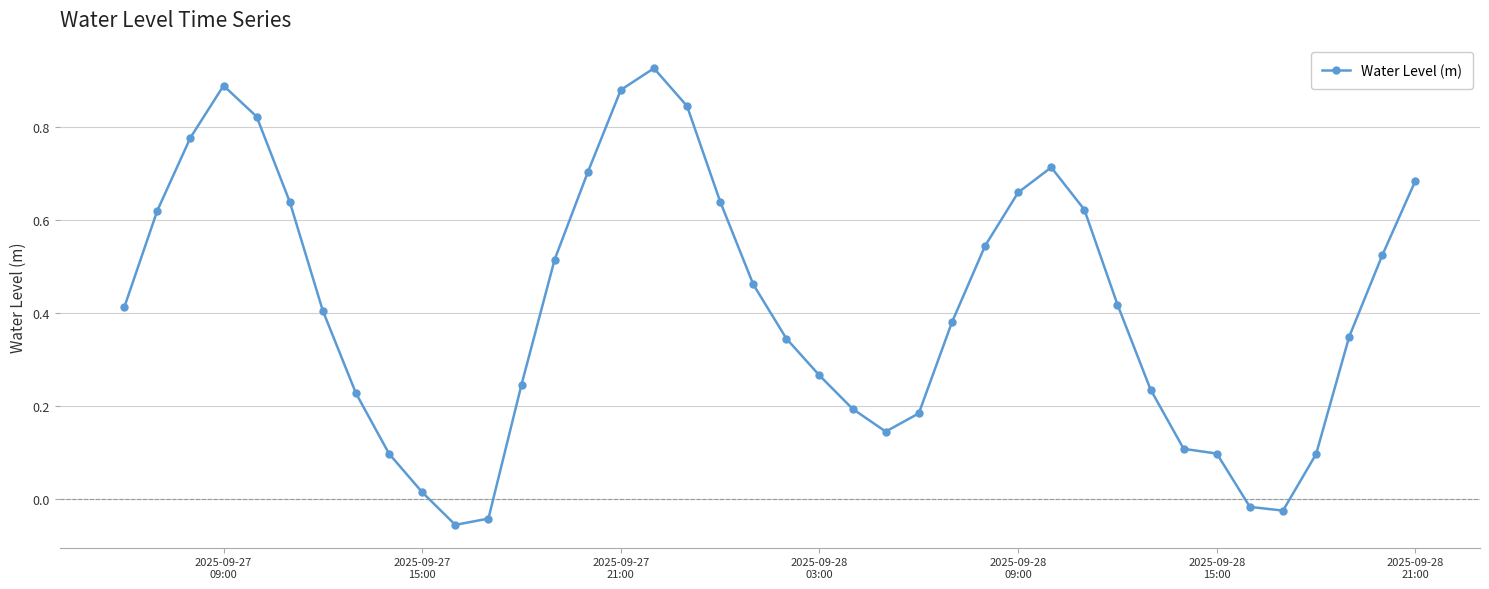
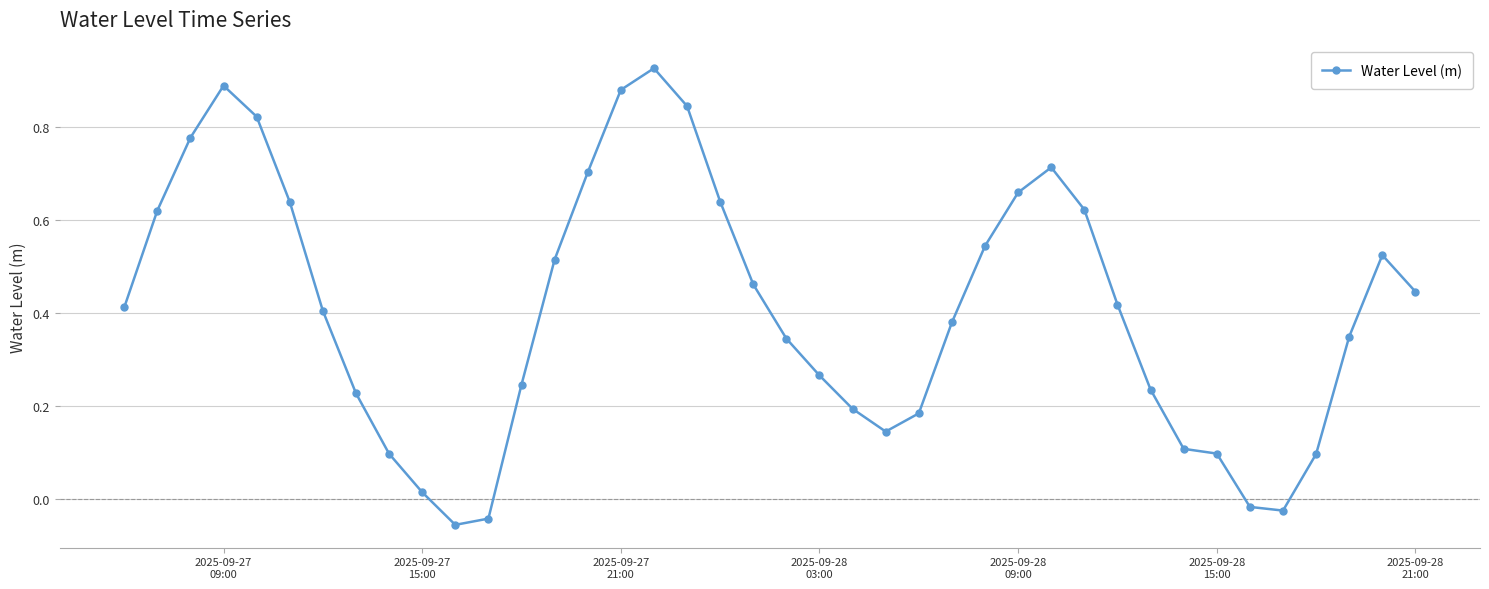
2025-09-28 21:00: 0.68 -> 0.45
